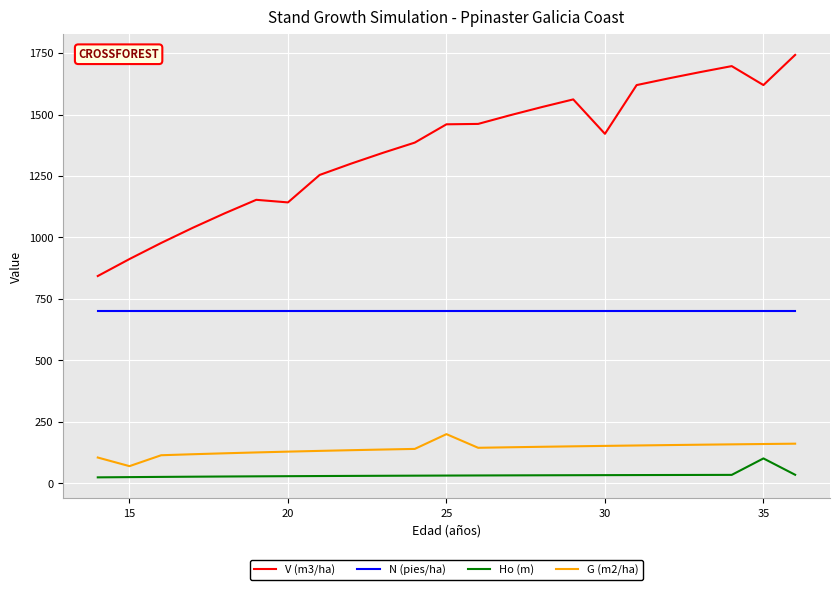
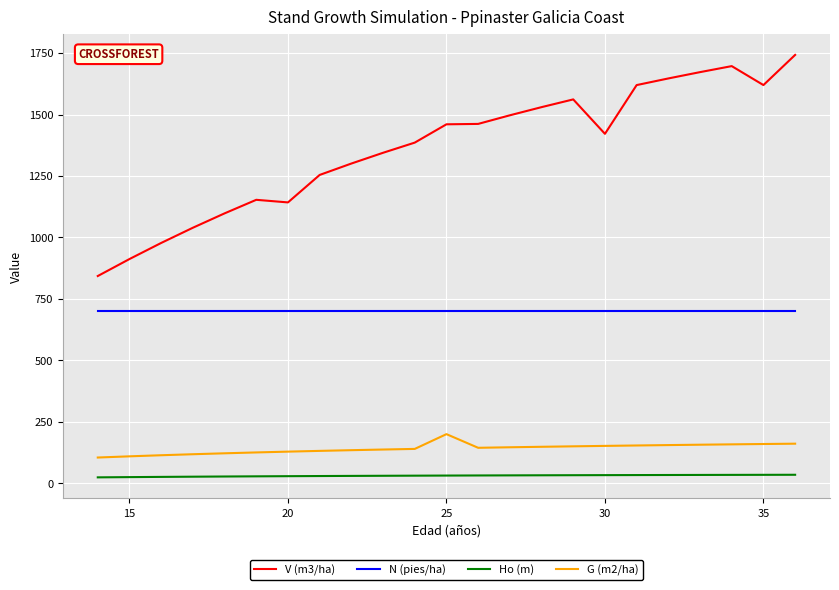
G (m2/ha), 15: 70 -> 110
Ho (m), 35: 100 -> 30
